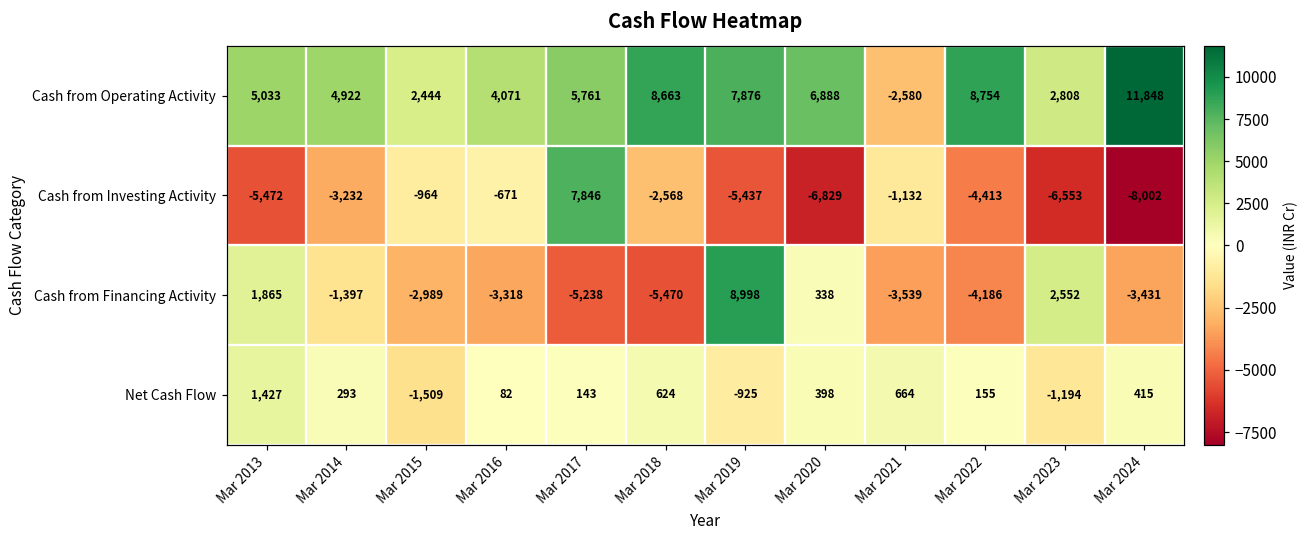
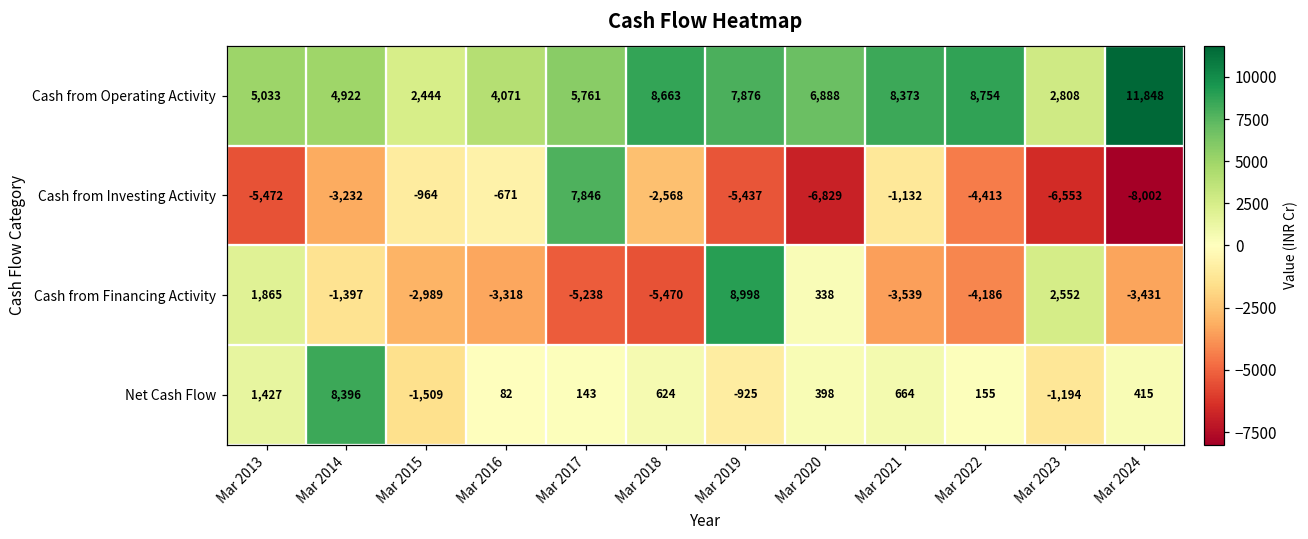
Cash from Operating Activity, Mar 2021: -2,580 -> 8,373
Net Cash Flow, Mar 2014: 293 -> 8,396
